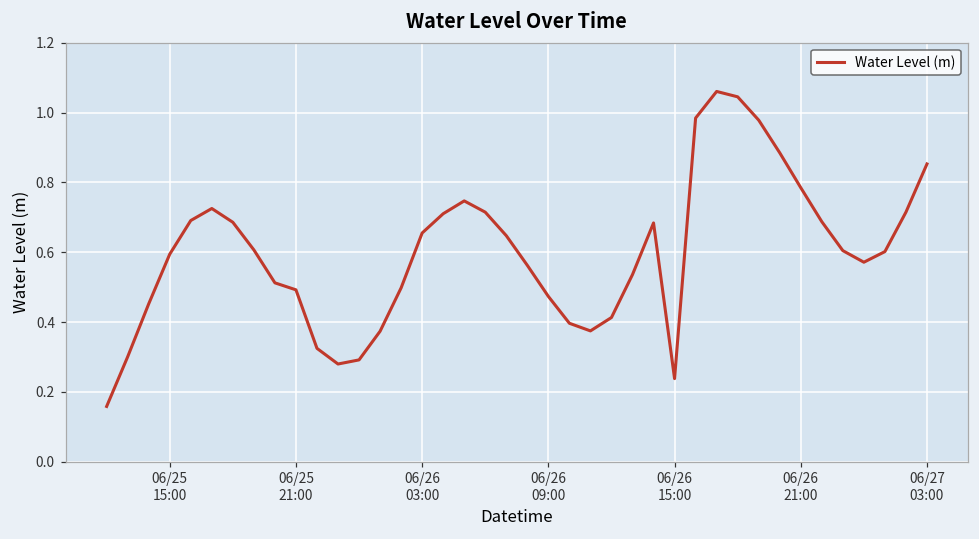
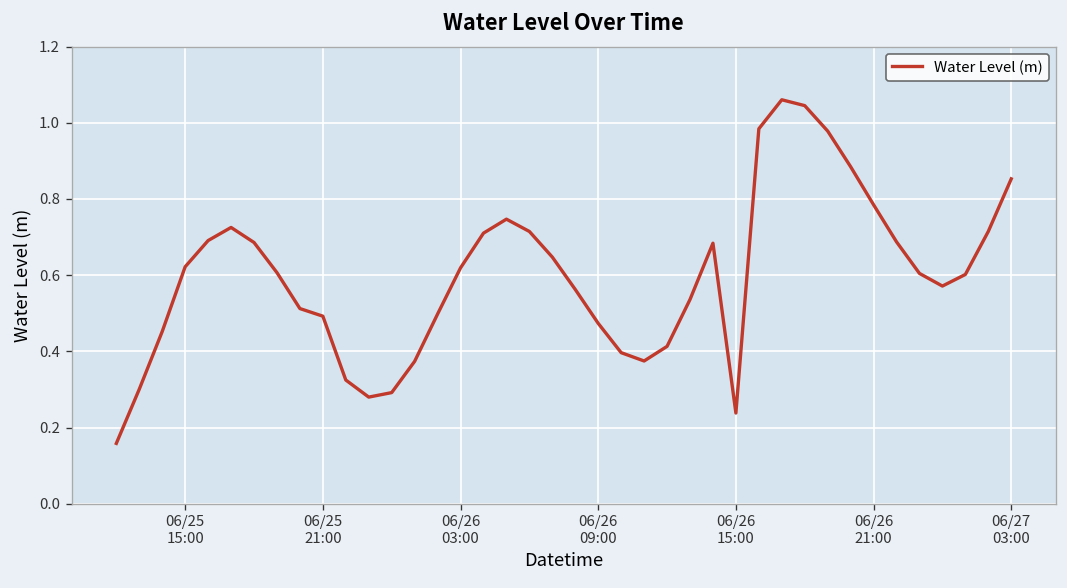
06/25 15:00: 0.59 -> 0.62
06/26 03:00: 0.66 -> 0.62
